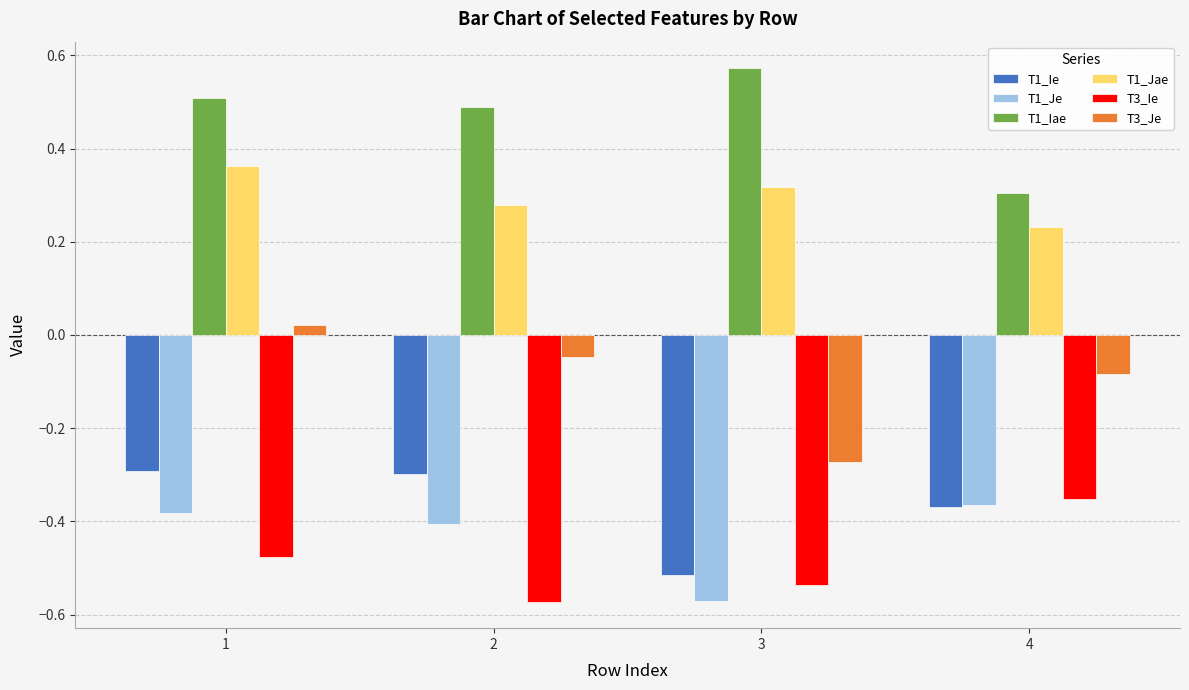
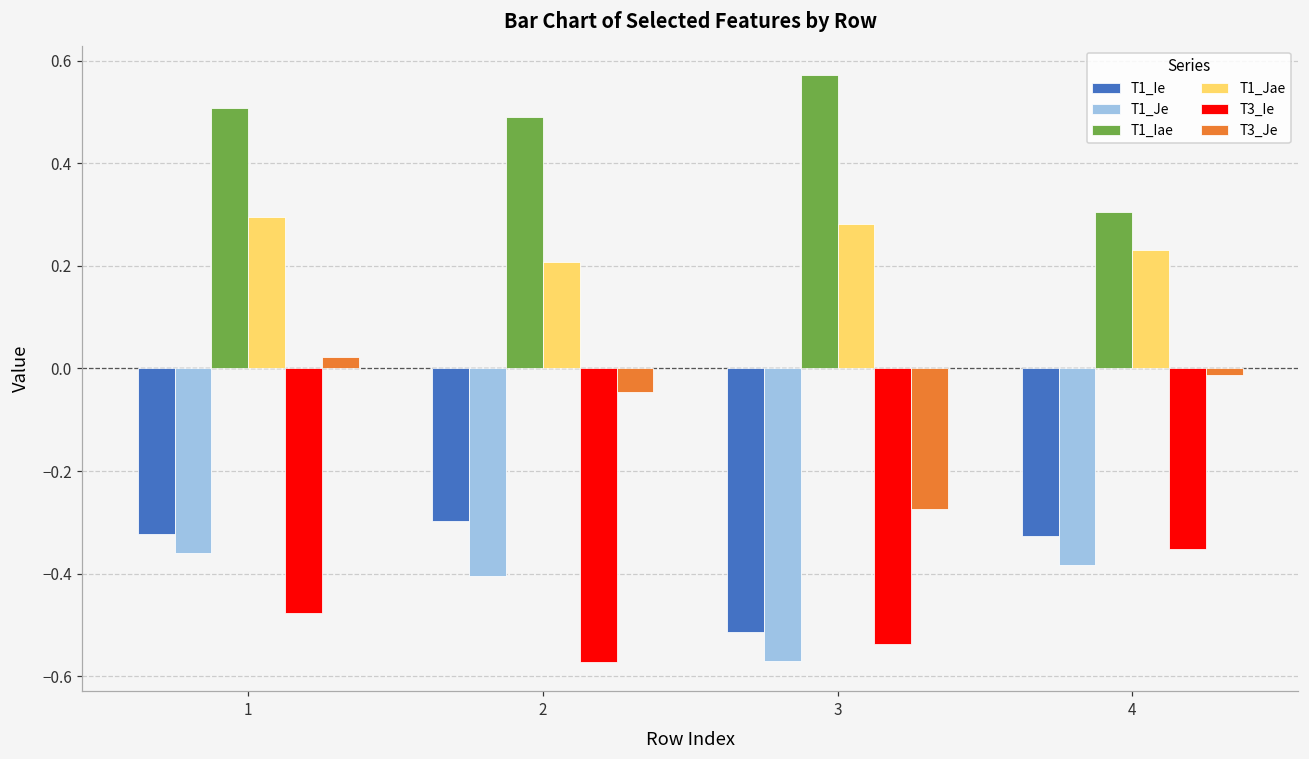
T1_Ie, 1: -0.29 -> -0.32
T1_Je, 1: -0.38 -> -0.36
T1_Jae, 1: 0.36 -> 0.29
T1_Jae, 2: 0.28 -> 0.21
T1_Jae, 3: 0.32 -> 0.28
T1_Ie, 4: -0.37 -> -0.33
T1_Je, 4: -0.36 -> -0.38
T3_Je, 4: -0.08 -> -0.01
